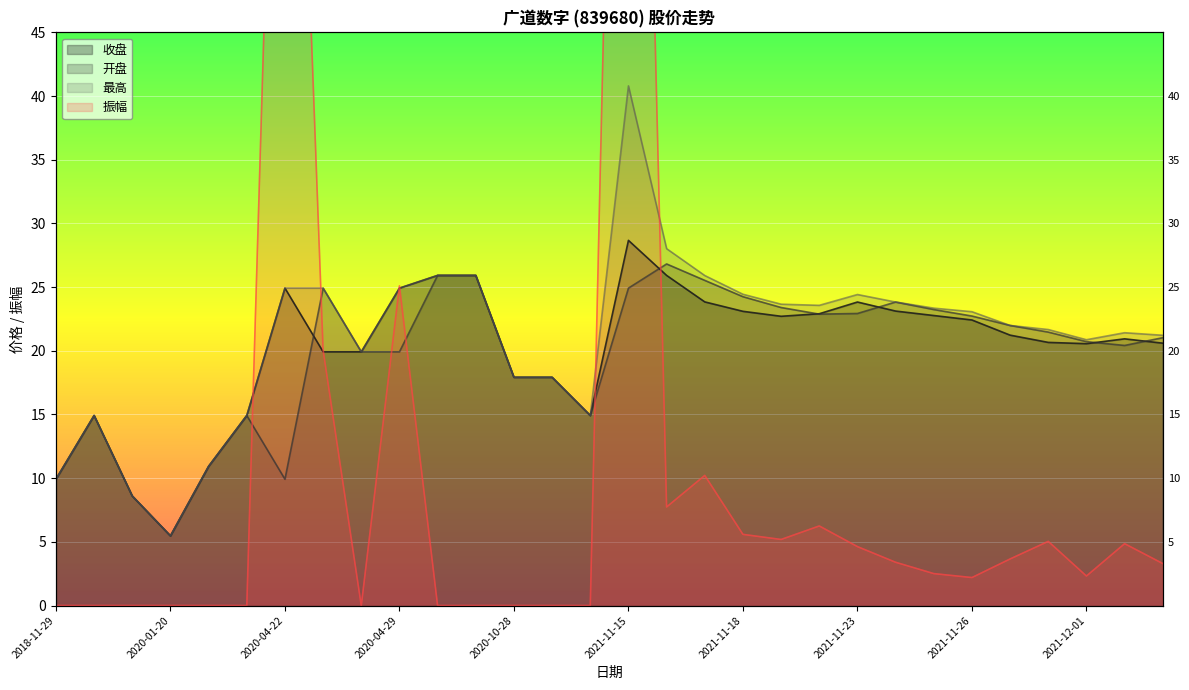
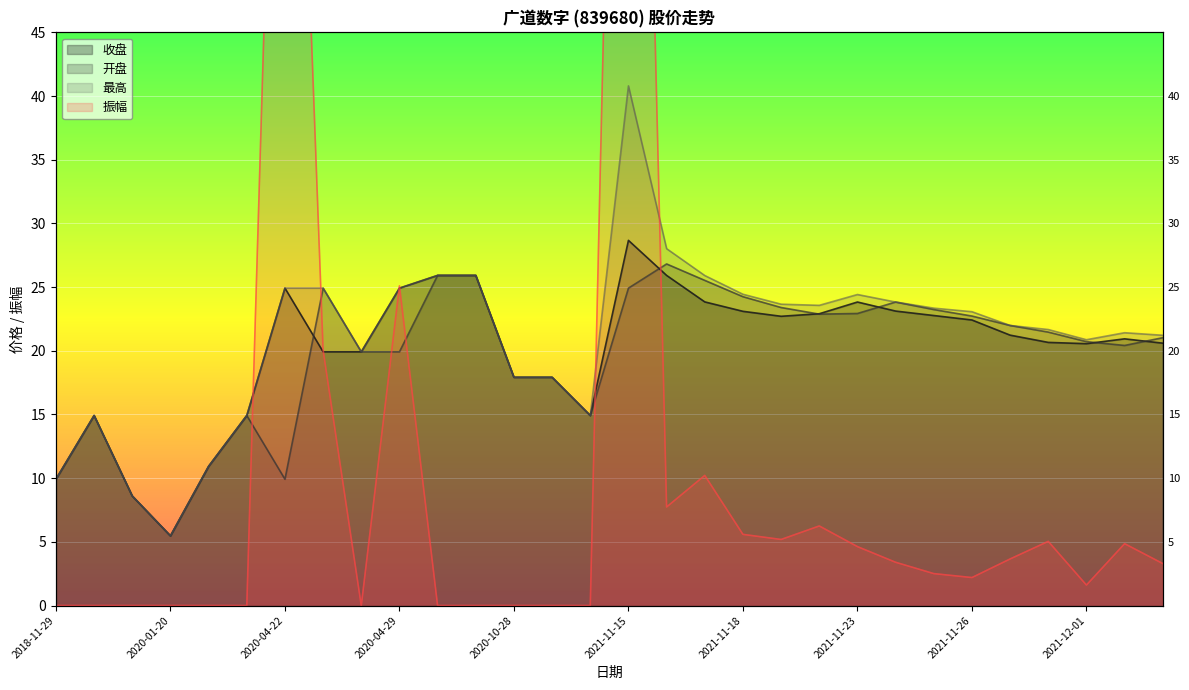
振幅, 2021-12-01: 2.3 -> 1.6
